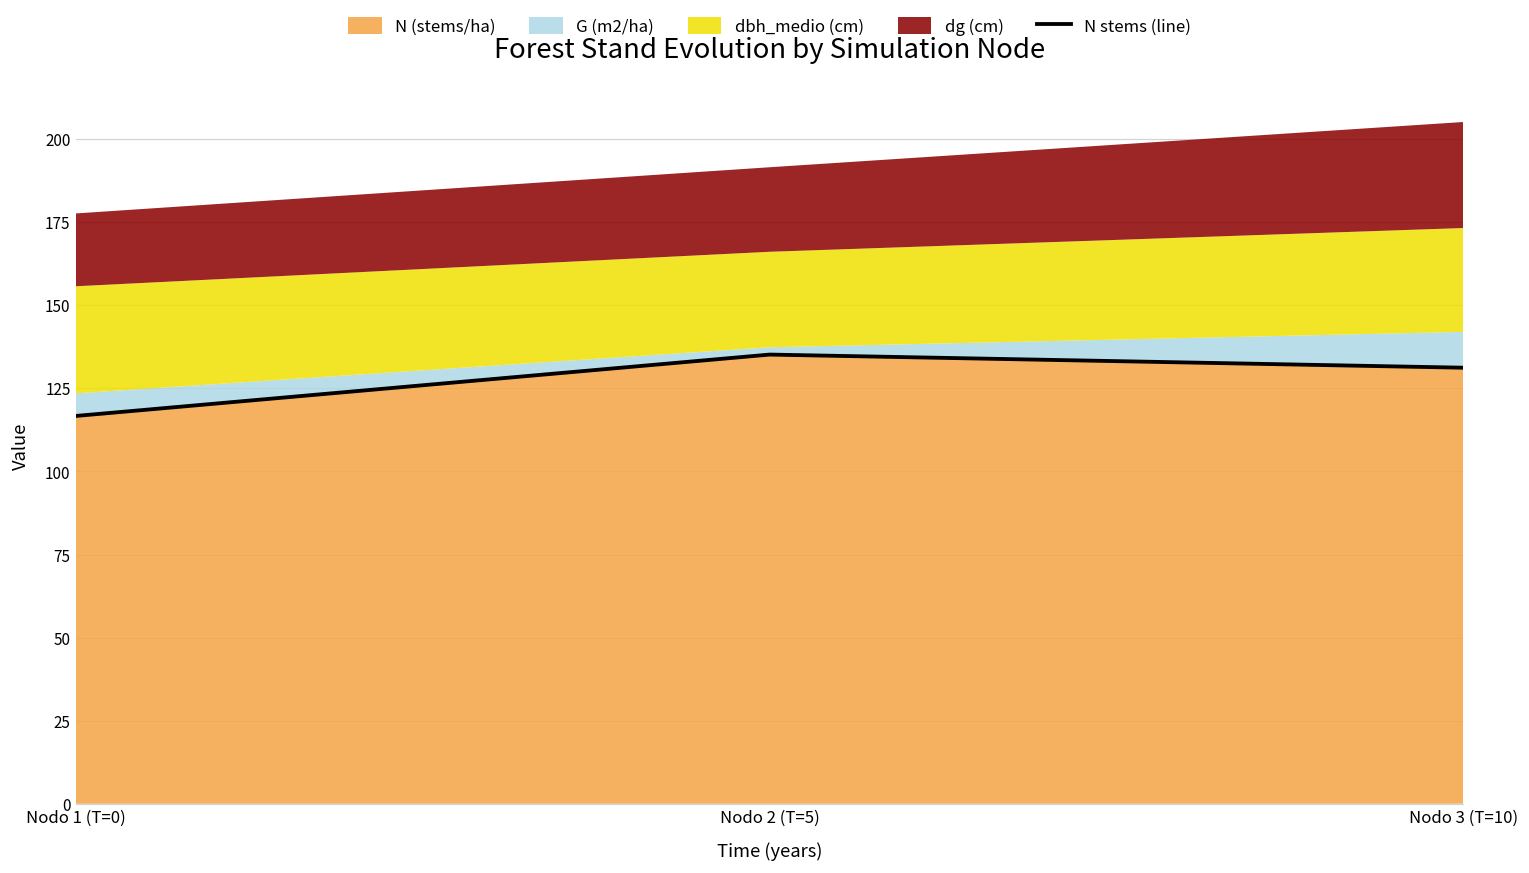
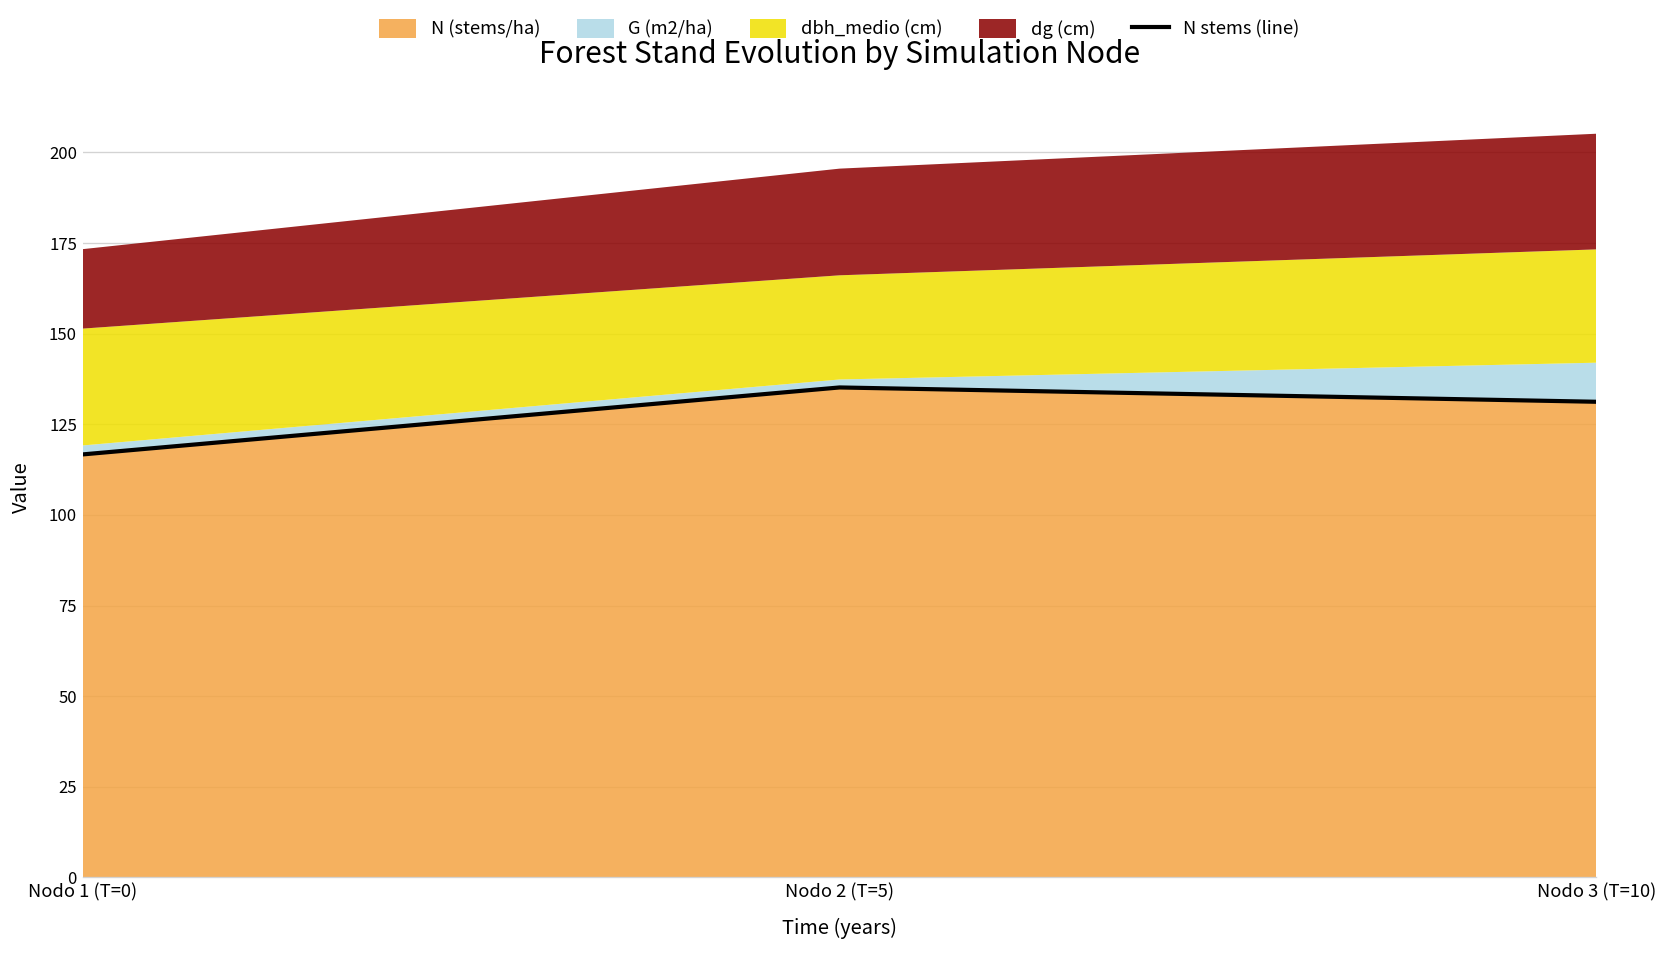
G (m2/ha), Nodo 1 (T=0): 7 -> 2
dg (cm), Nodo 2 (T=5): 25 -> 29
